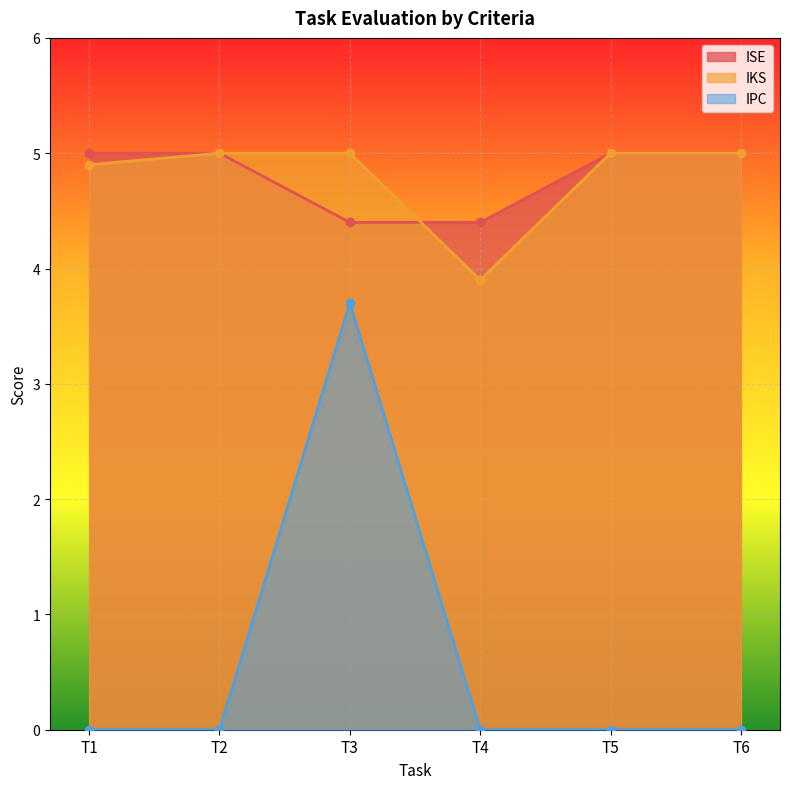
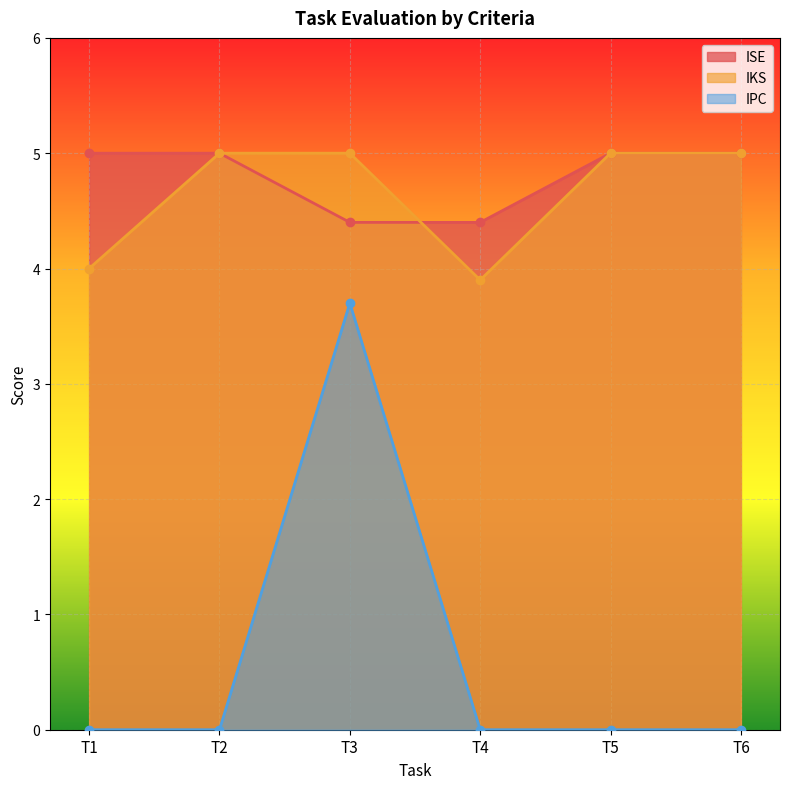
IKS, T1: 4.9 -> 4.0
